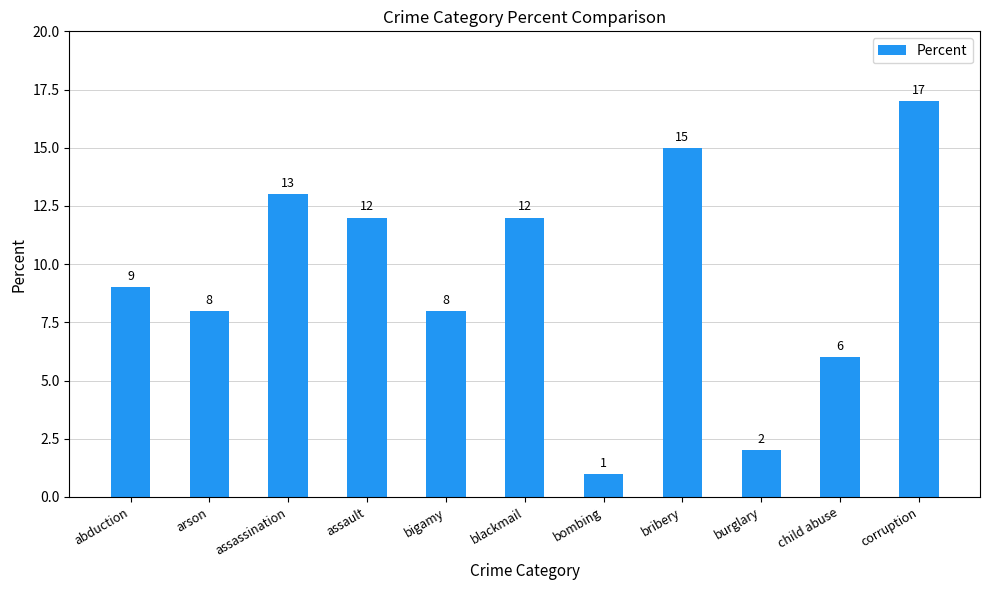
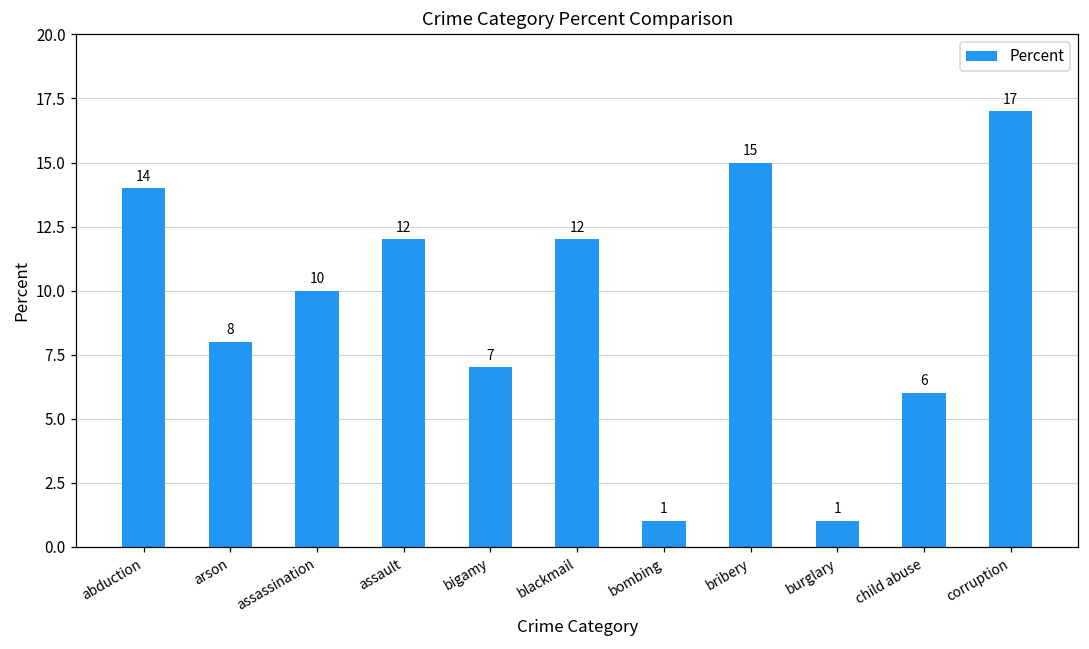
abduction: 9 -> 14
assassination: 13 -> 10
bigamy: 8 -> 7
burglary: 2 -> 1
